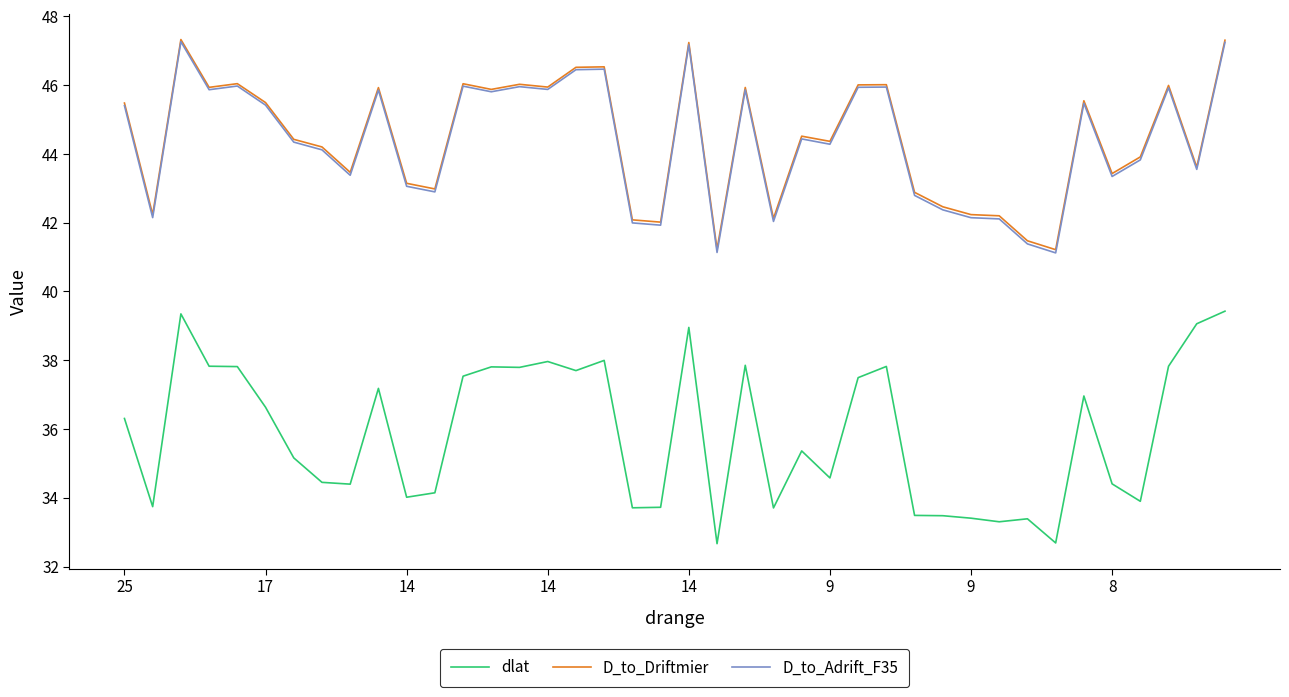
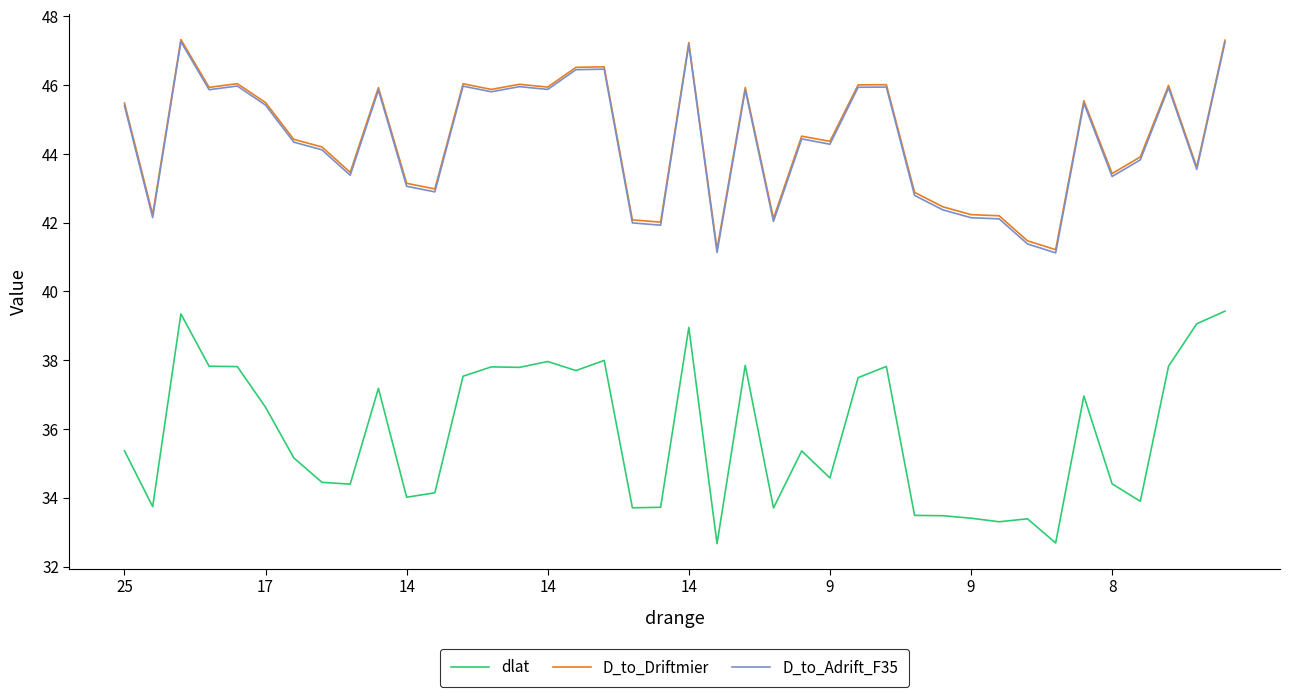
dlat, 25: 36.3 -> 35.4
